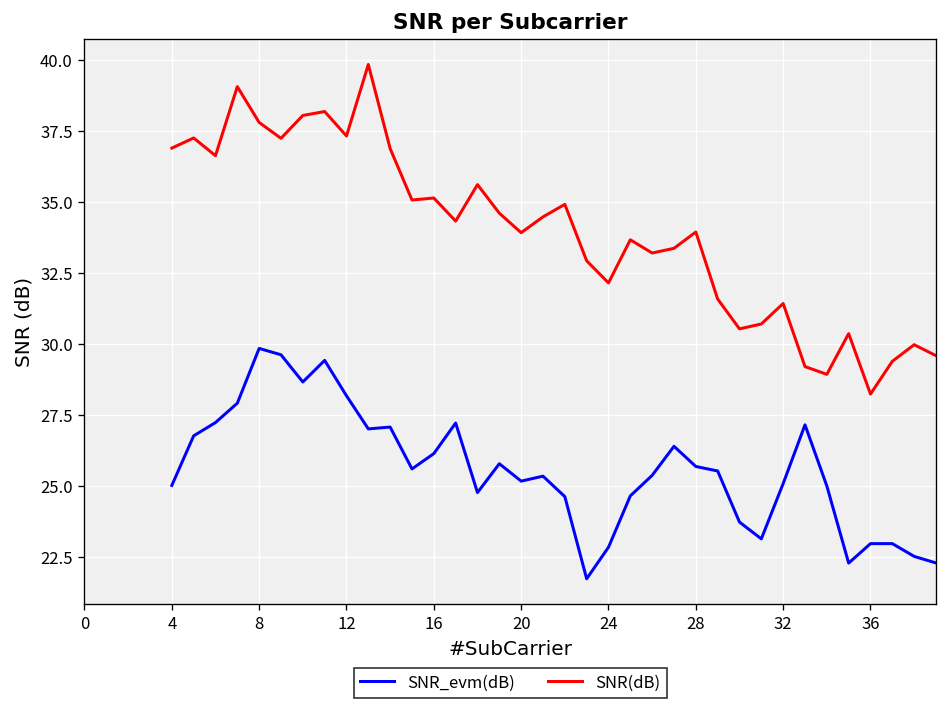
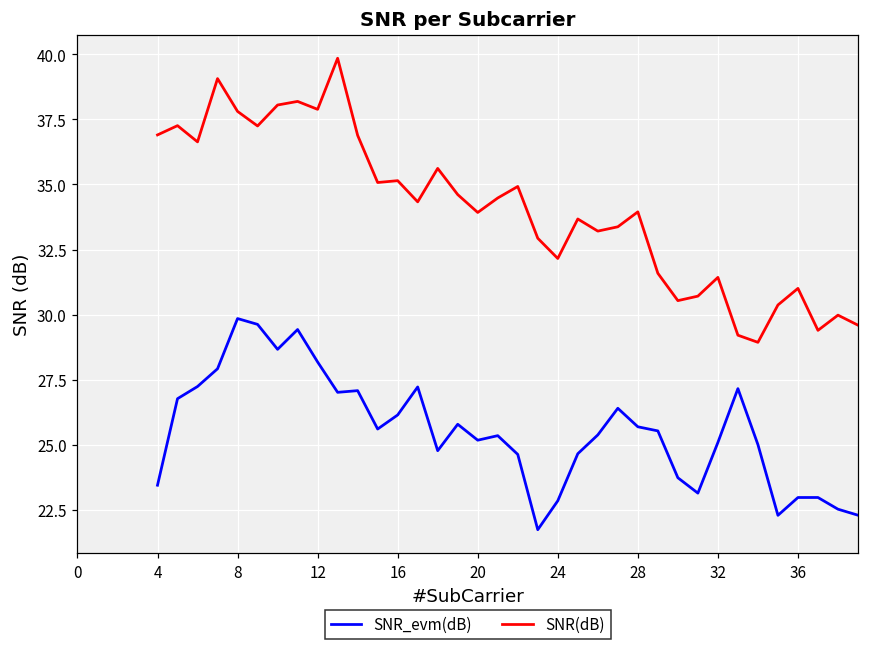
SNR_evm(dB), 4: 25.0 -> 23.5
SNR(dB), 12: 37.3 -> 37.9
SNR(dB), 36: 28.2 -> 31.0
